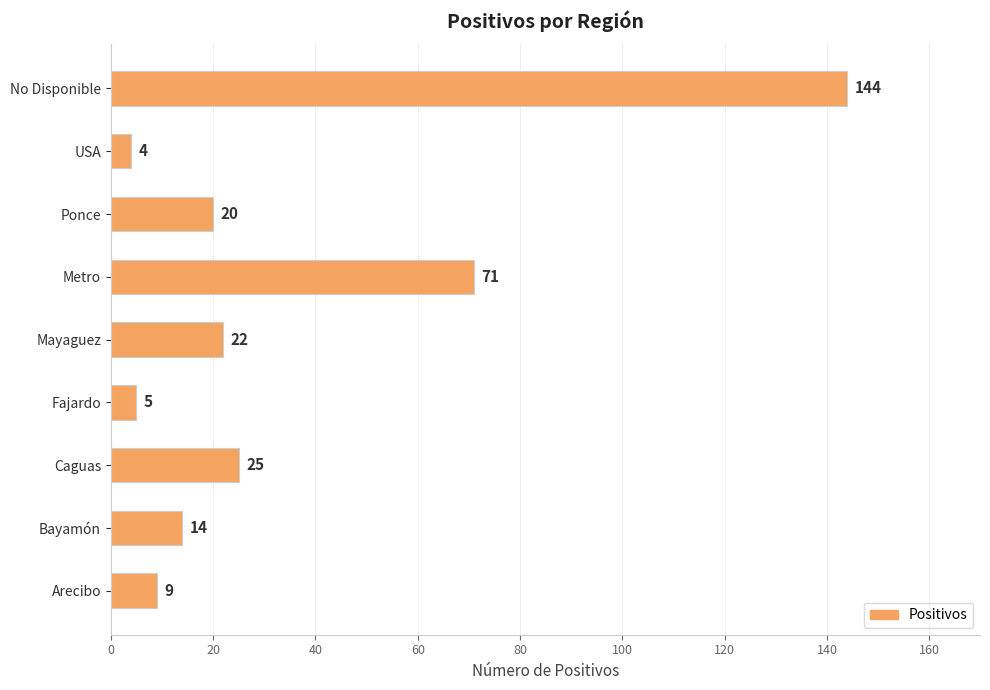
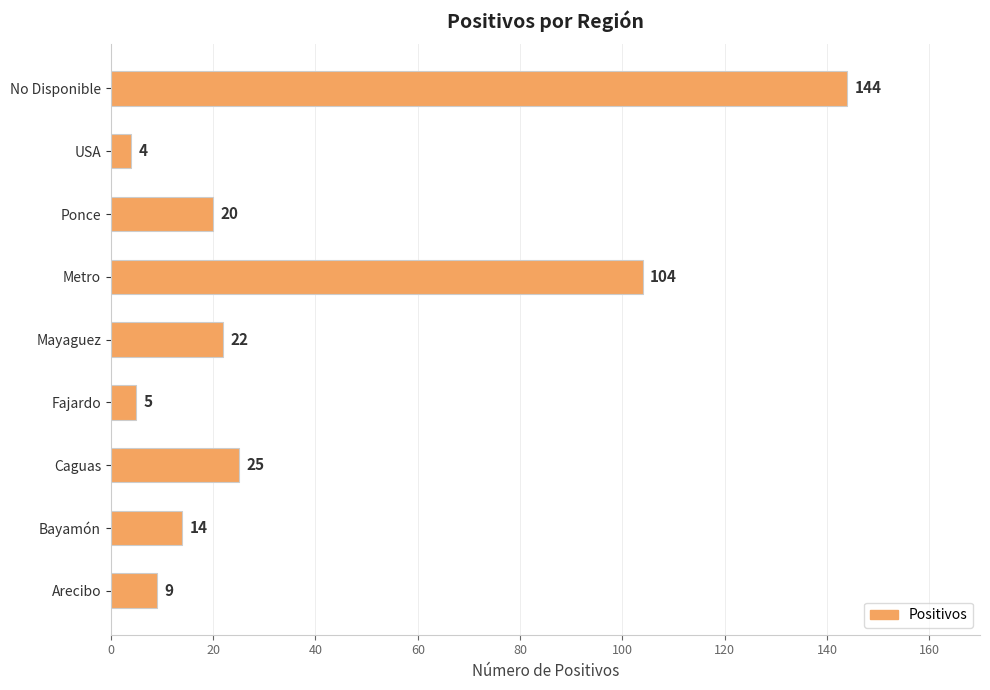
Metro: 71 -> 104
